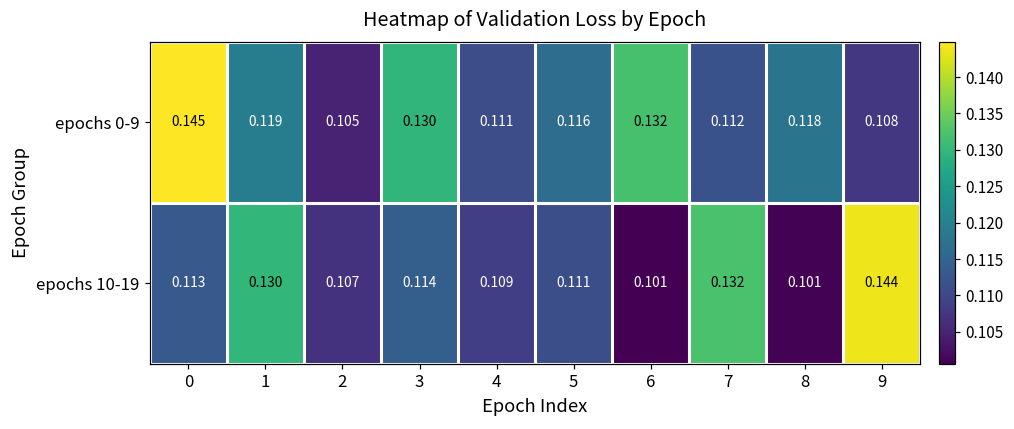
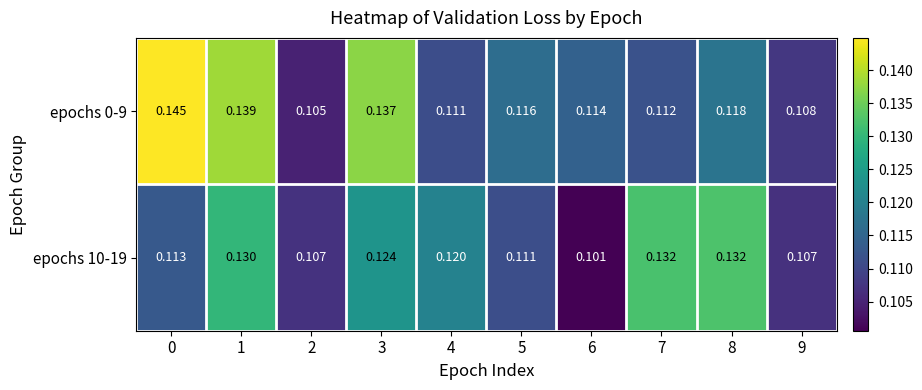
epochs 0-9, 1: 0.119 -> 0.139
epochs 0-9, 3: 0.130 -> 0.137
epochs 0-9, 6: 0.132 -> 0.114
epochs 10-19, 3: 0.114 -> 0.124
epochs 10-19, 4: 0.109 -> 0.120
epochs 10-19, 8: 0.101 -> 0.132
epochs 10-19, 9: 0.144 -> 0.107
